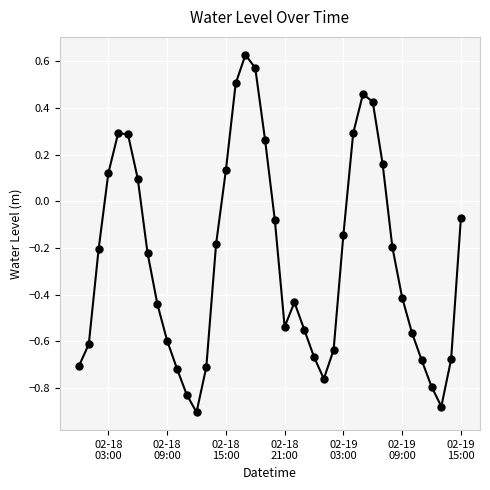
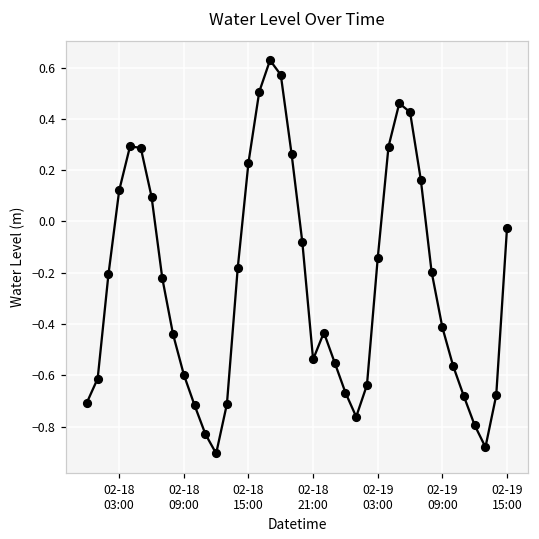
02-18 15:00: 0.13 -> 0.23
02-19 15:00: -0.07 -> -0.03
